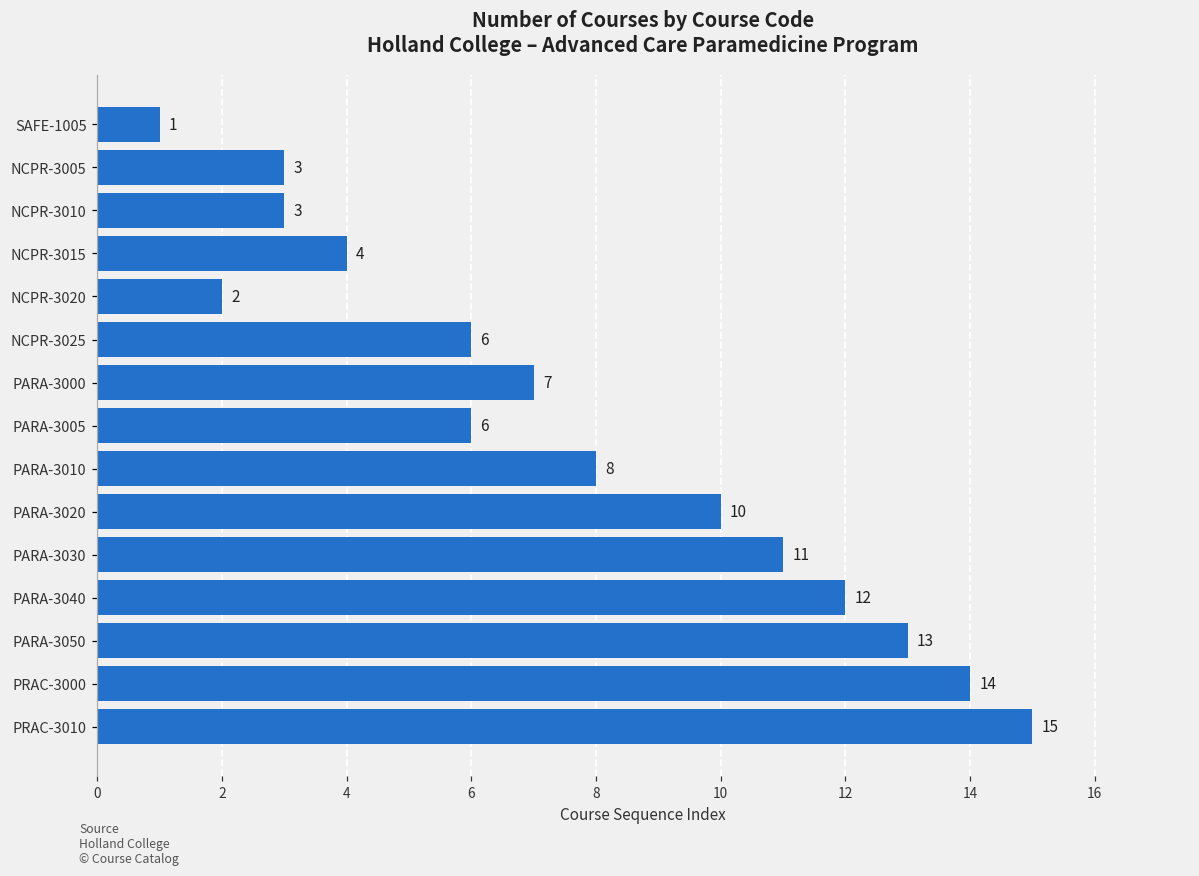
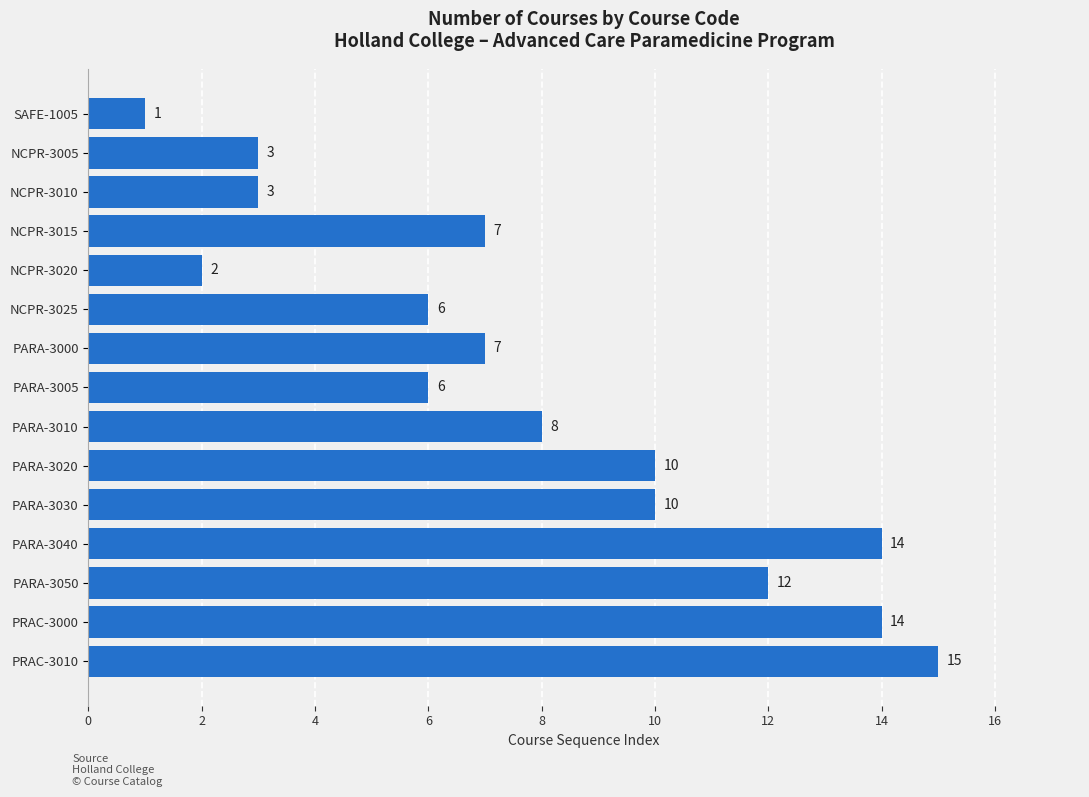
NCPR-3015: 4 -> 7
PARA-3030: 11 -> 10
PARA-3040: 12 -> 14
PARA-3050: 13 -> 12
